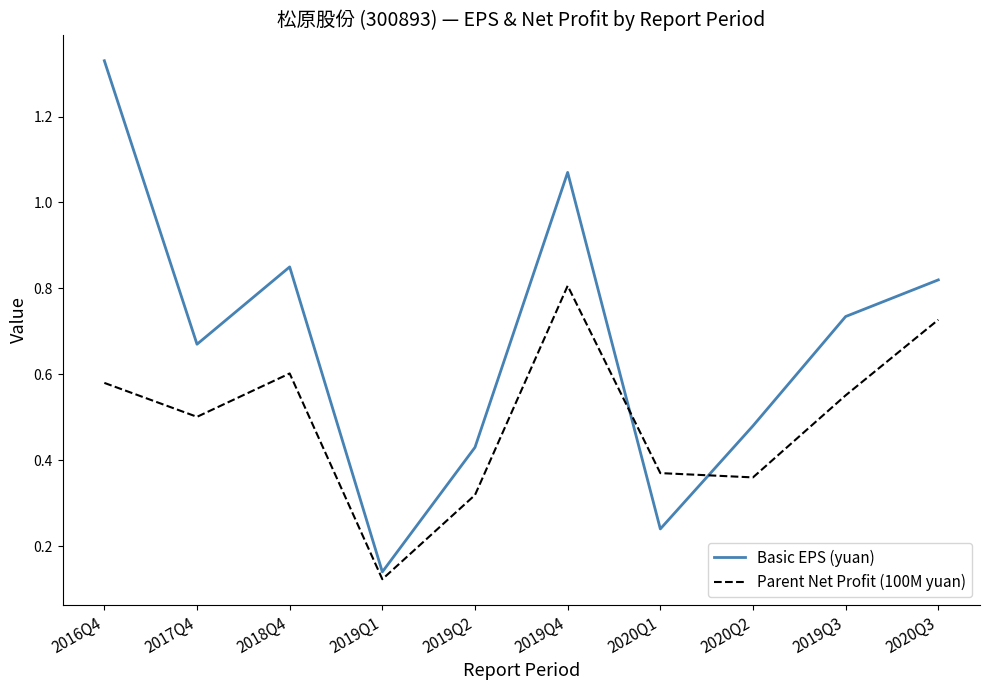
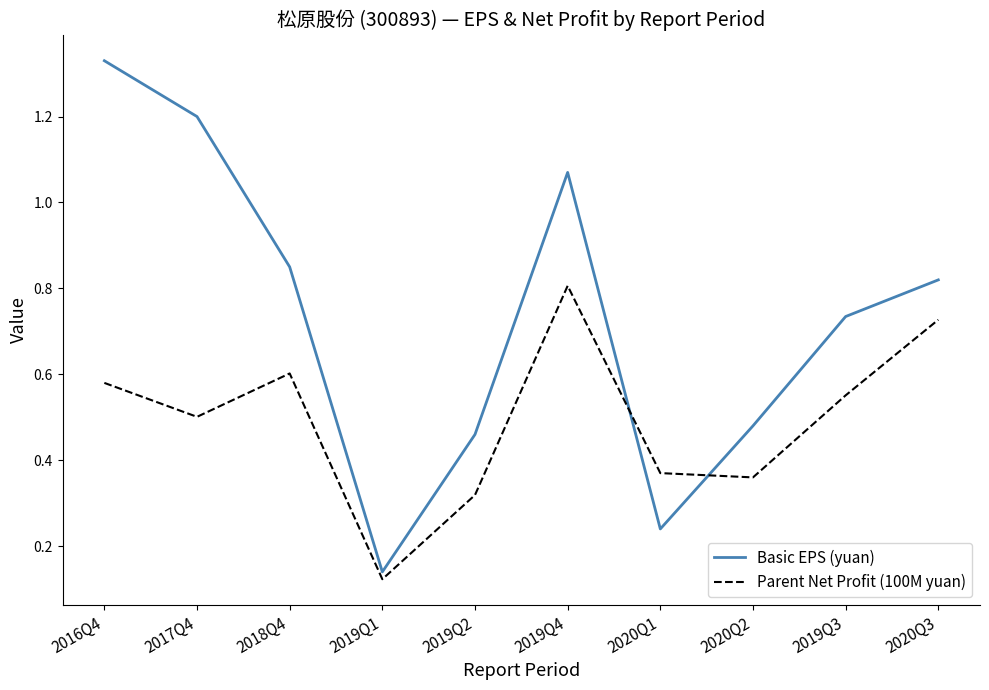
Basic EPS (yuan), 2017Q4: 0.67 -> 1.20
Basic EPS (yuan), 2019Q2: 0.43 -> 0.46
